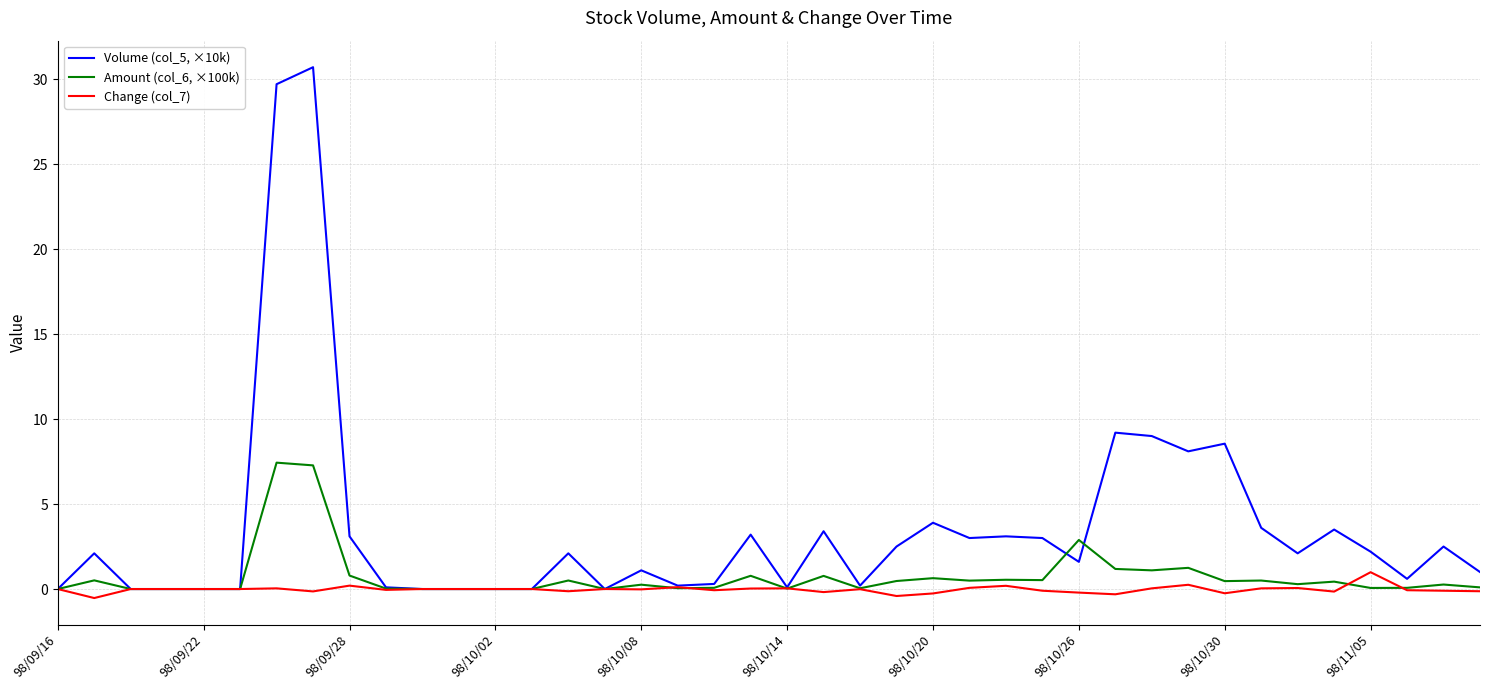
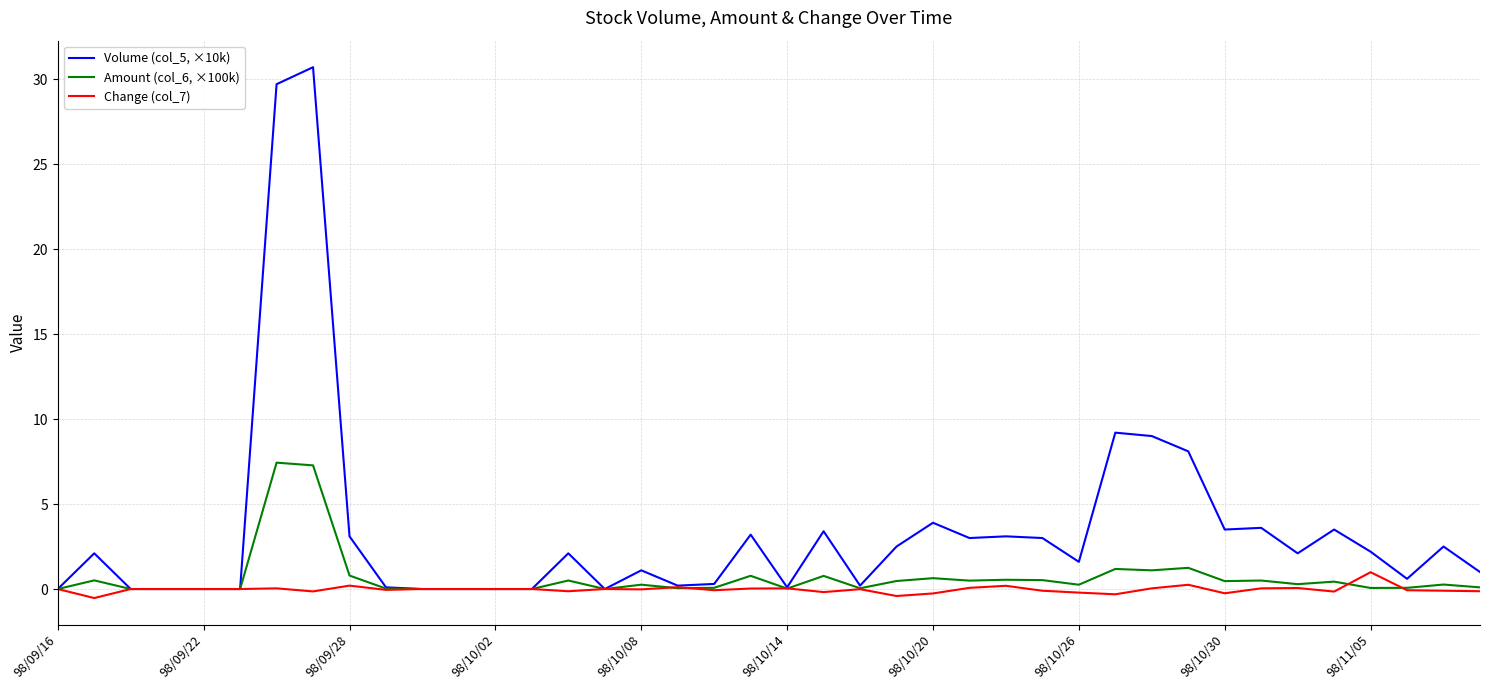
Amount (col_6, ×100k), 98/10/26: 2.9 -> 0.3
Volume (col_5, ×10k), 98/10/30: 8.6 -> 3.5
